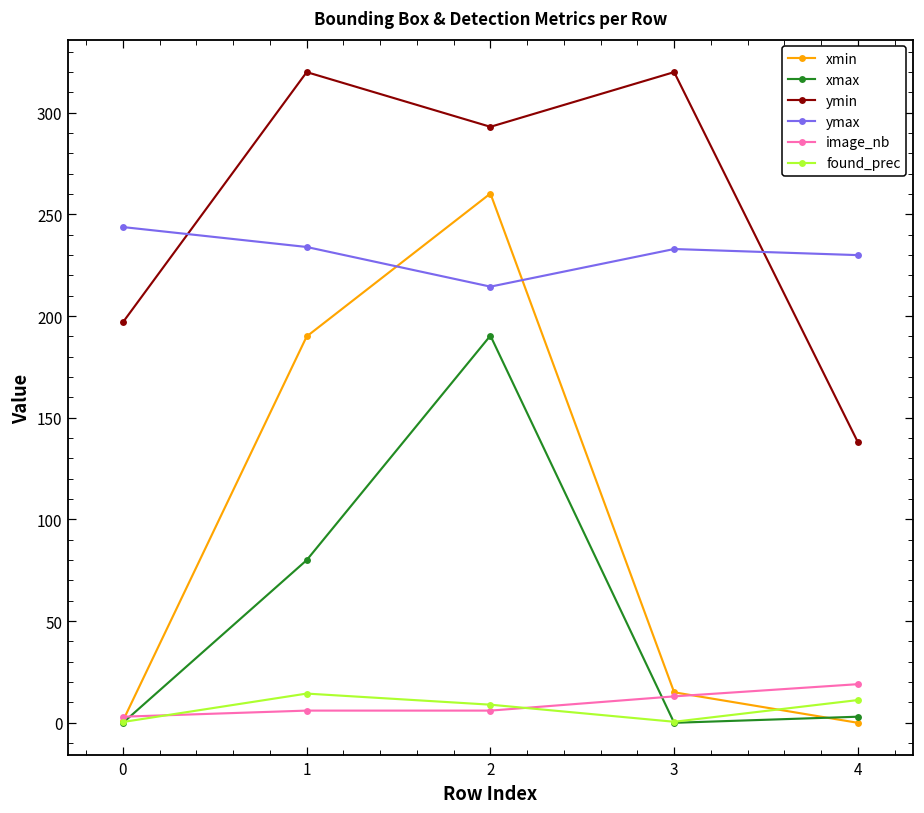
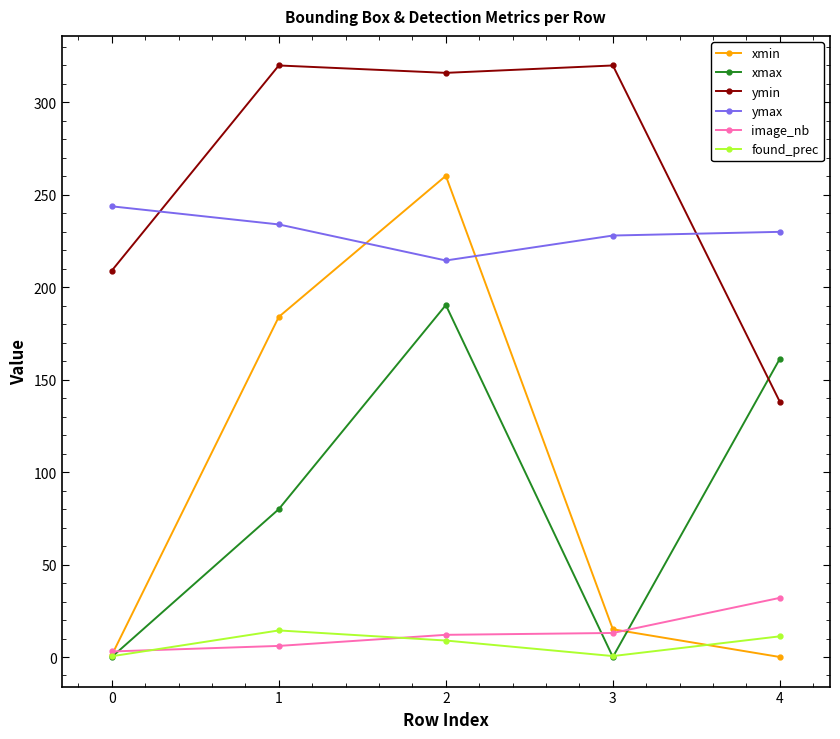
ymin, 0: 197 -> 209
xmin, 1: 190 -> 184
ymin, 2: 293 -> 316
image_nb, 2: 6 -> 12
ymax, 3: 233 -> 228
xmax, 4: 3 -> 161
image_nb, 4: 19 -> 32
